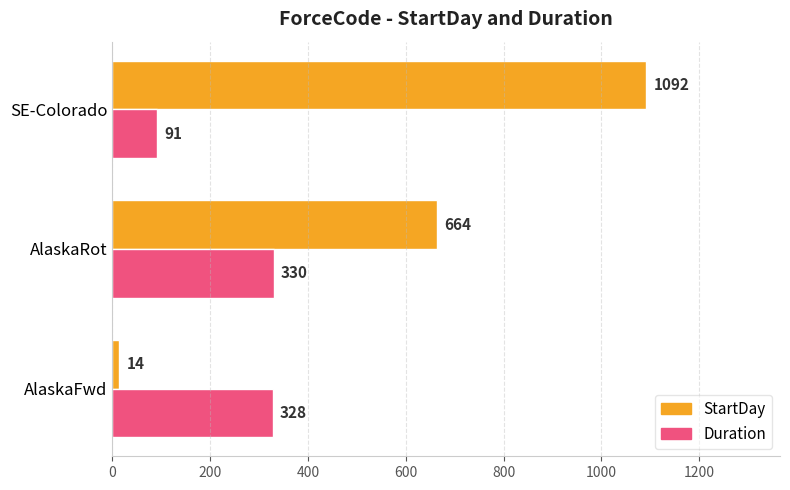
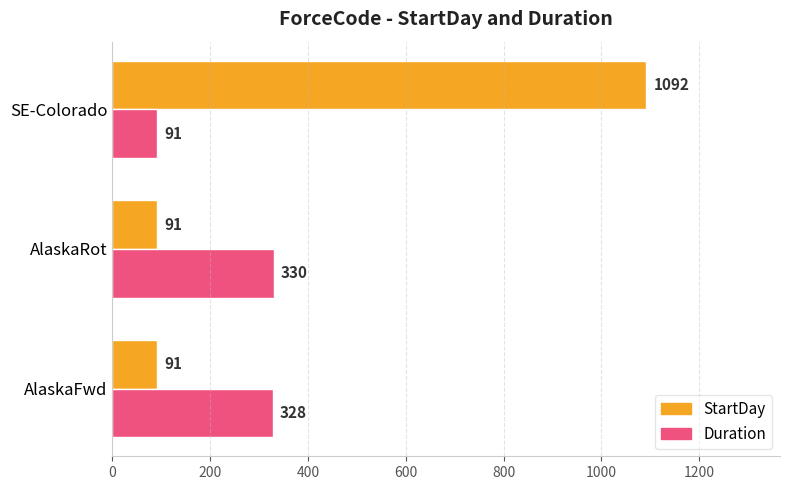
StartDay, AlaskaRot: 664 -> 91
StartDay, AlaskaFwd: 14 -> 91
